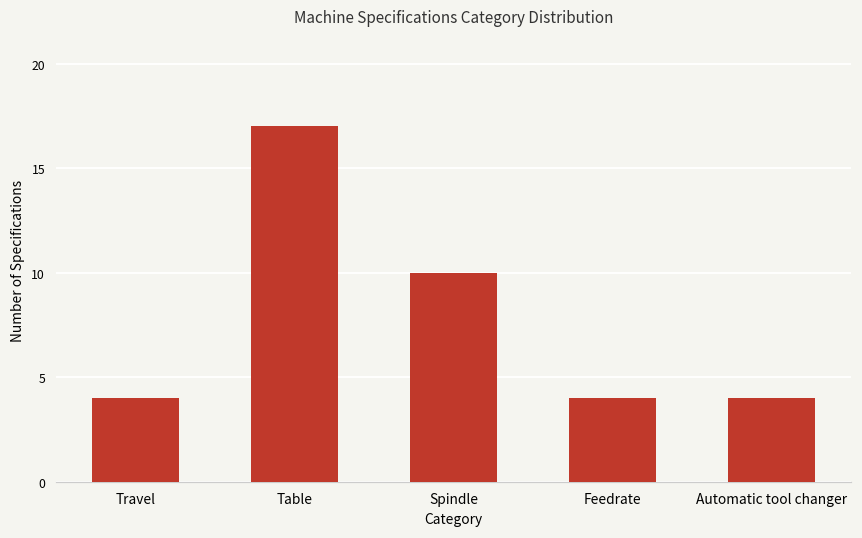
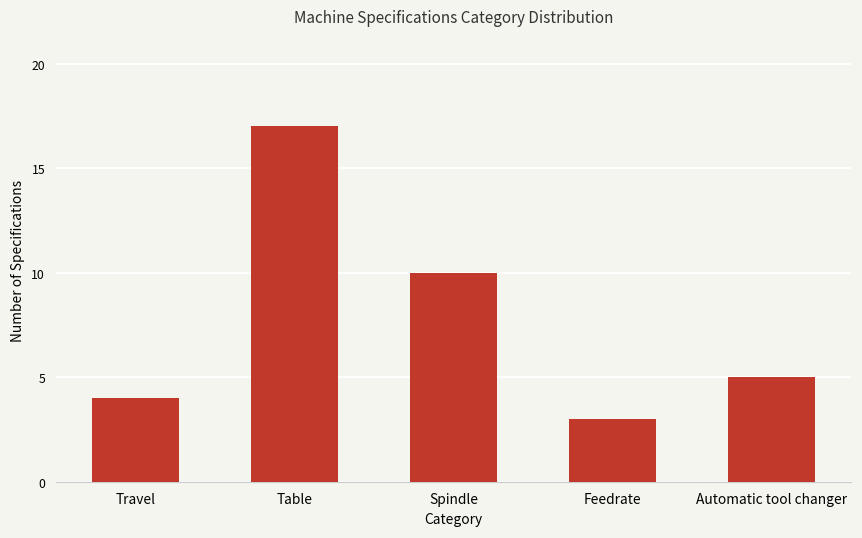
Feedrate: 4 -> 3
Automatic tool changer: 4 -> 5
